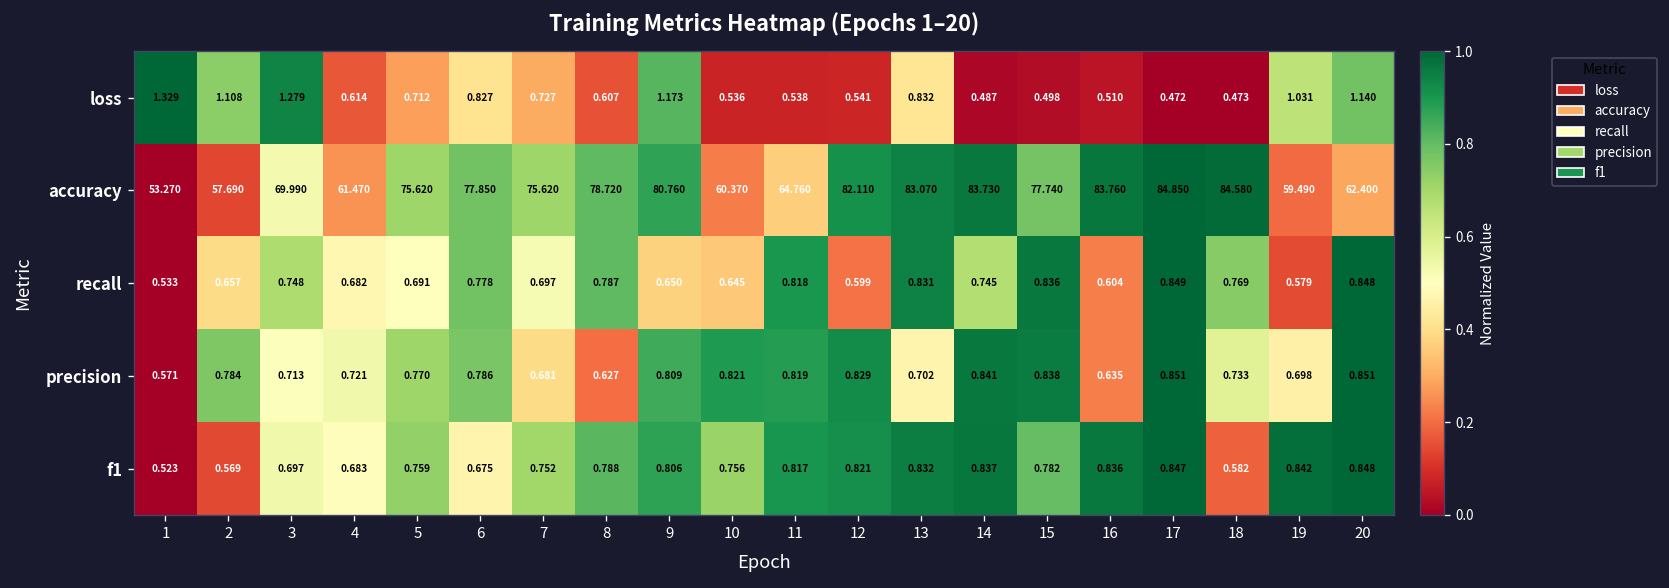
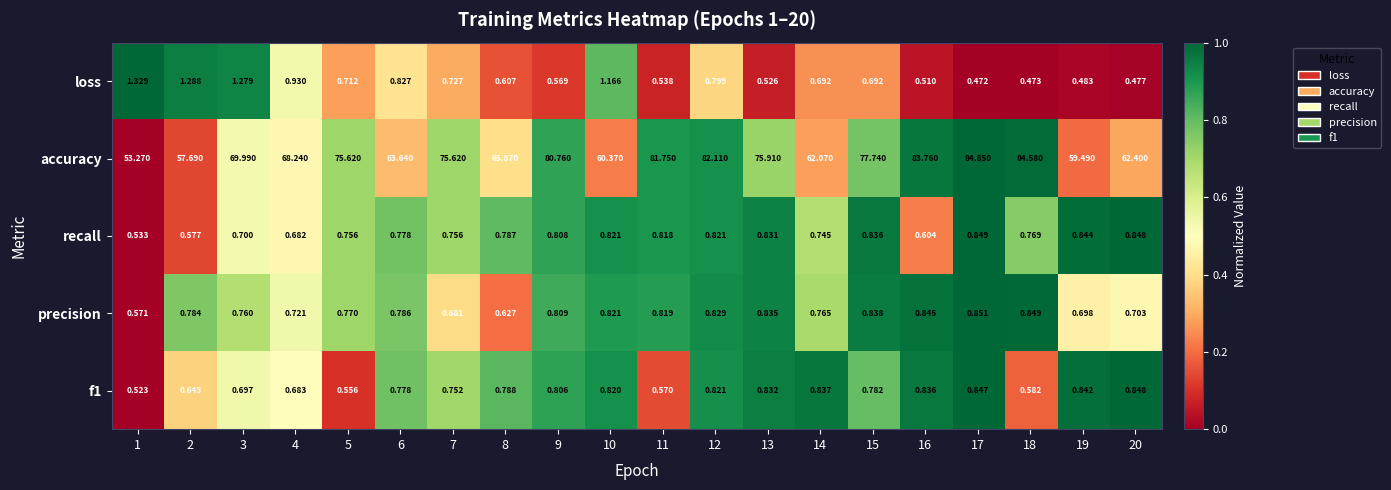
loss, 2: 1.108 -> 1.288
loss, 4: 0.614 -> 0.930
loss, 9: 1.173 -> 0.569
loss, 10: 0.536 -> 1.166
loss, 12: 0.541 -> 0.799
loss, 13: 0.832 -> 0.526
loss, 14: 0.487 -> 0.692
loss, 15: 0.498 -> 0.692
loss, 19: 1.031 -> 0.483
loss, 20: 1.140 -> 0.477
accuracy, 4: 61.470 -> 68.240
accuracy, 6: 77.850 -> 63.640
accuracy, 8: 78.720 -> 65.870
accuracy, 11: 64.760 -> 81.750
accuracy, 13: 83.070 -> 75.910
accuracy, 14: 83.730 -> 62.070
recall, 2: 0.657 -> 0.577
recall, 3: 0.748 -> 0.700
recall, 5: 0.691 -> 0.756
recall, 7: 0.697 -> 0.756
recall, 9: 0.650 -> 0.808
recall, 10: 0.645 -> 0.821
recall, 12: 0.599 -> 0.821
recall, 19: 0.579 -> 0.844
precision, 3: 0.713 -> 0.760
precision, 13: 0.702 -> 0.835
precision, 14: 0.841 -> 0.765
precision, 16: 0.635 -> 0.845
precision, 18: 0.733 -> 0.849
precision, 20: 0.851 -> 0.703
f1, 2: 0.569 -> 0.643
f1, 5: 0.759 -> 0.556
f1, 6: 0.675 -> 0.778
f1, 10: 0.756 -> 0.820
f1, 11: 0.817 -> 0.570
